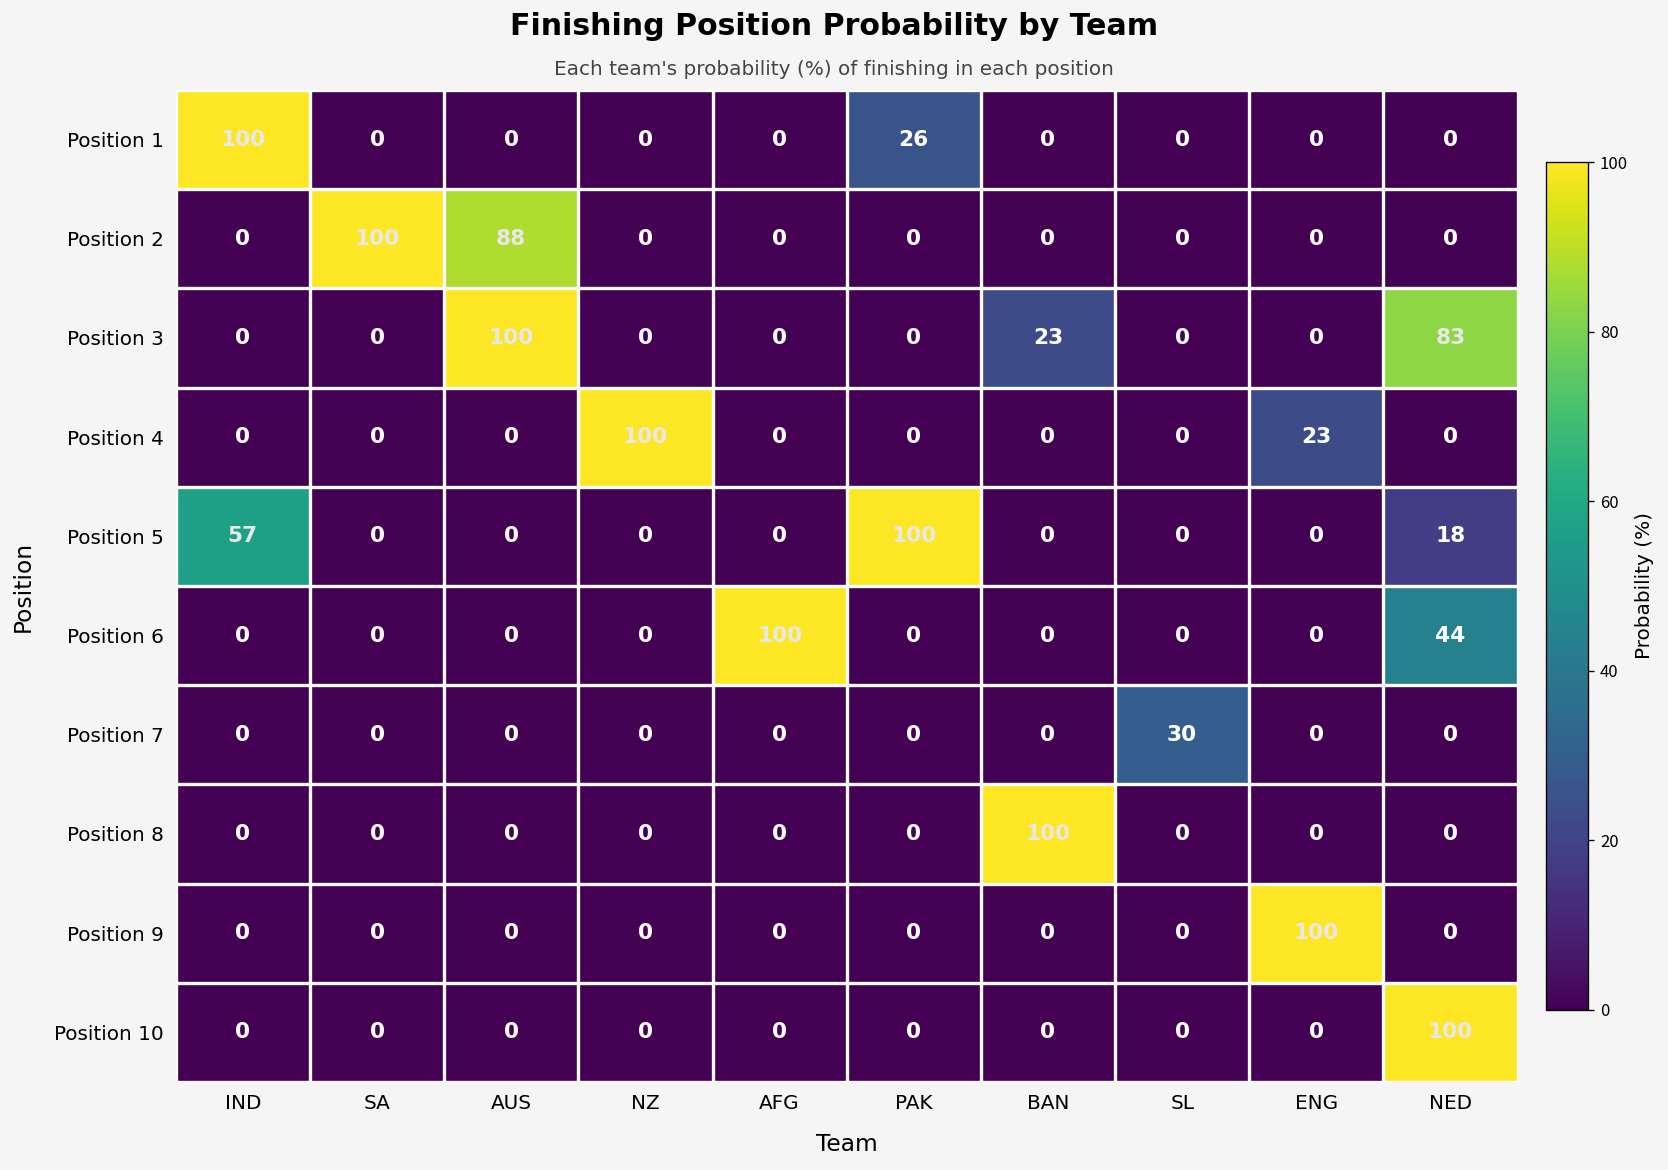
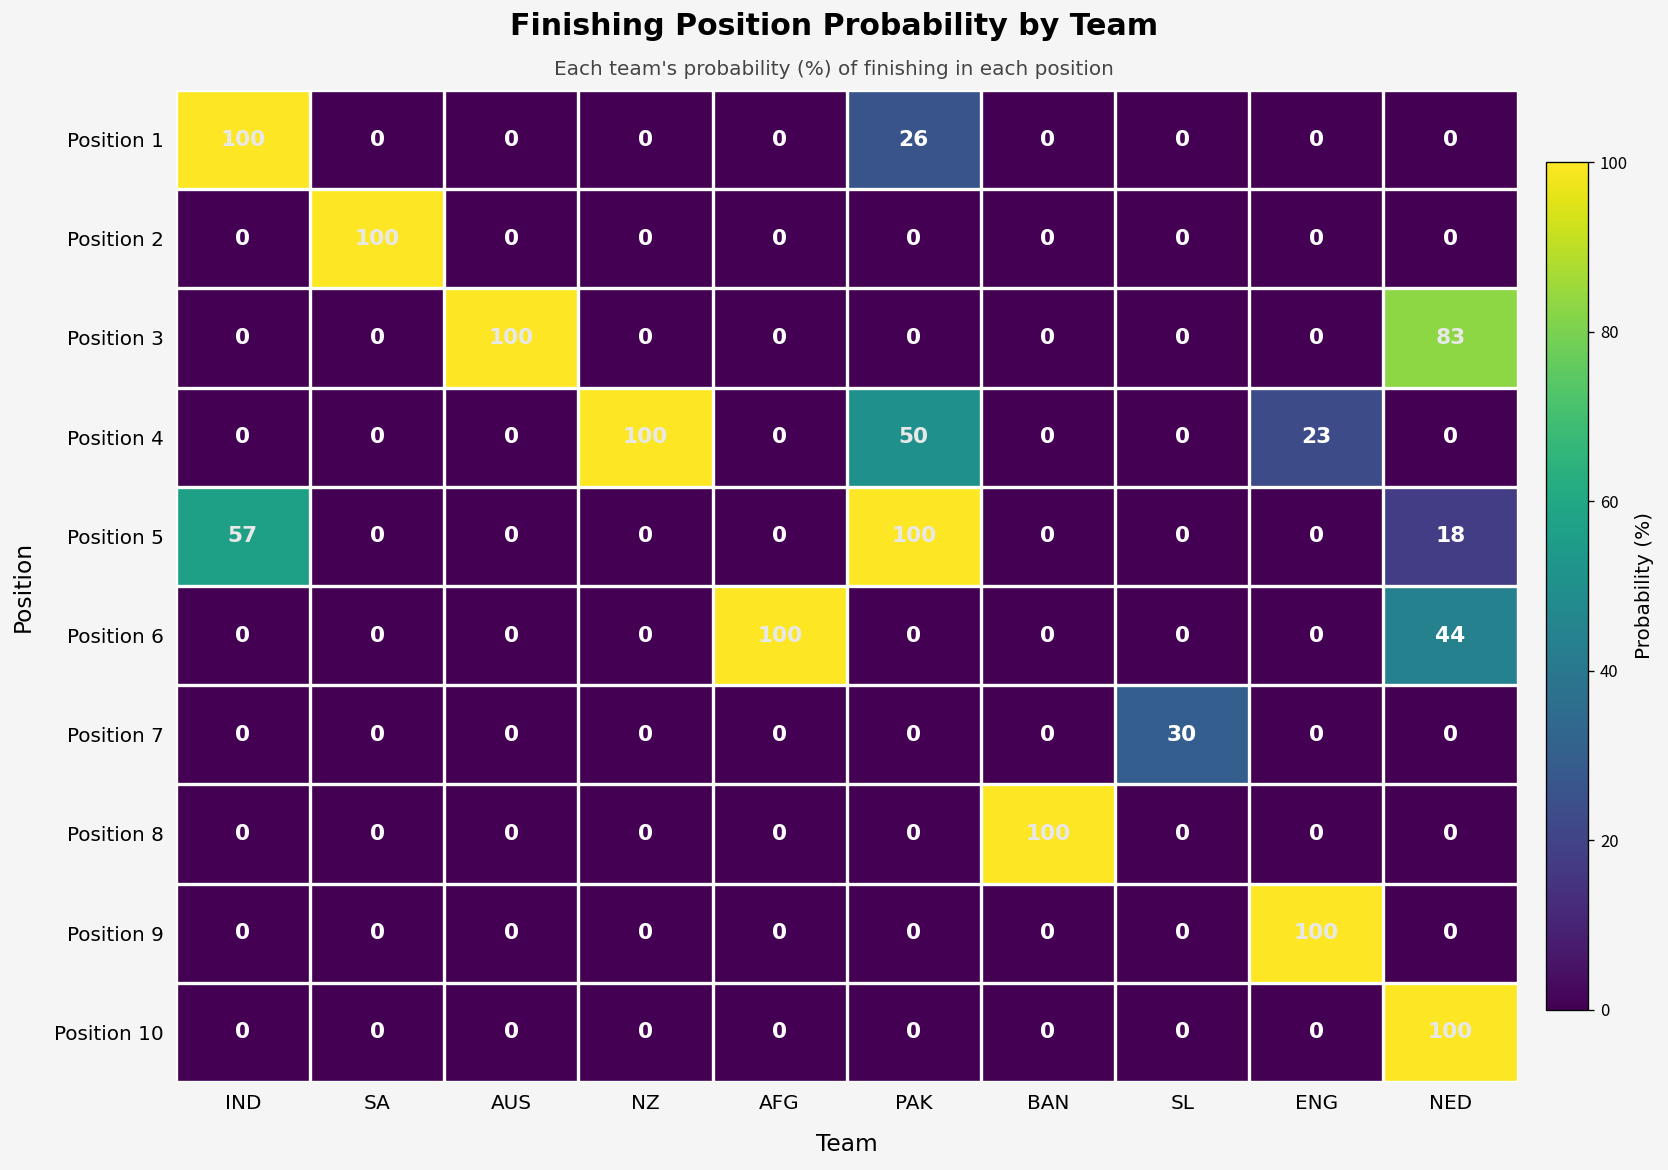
Position 2, AUS: 88 -> 0
Position 3, BAN: 23 -> 0
Position 4, PAK: 0 -> 50
